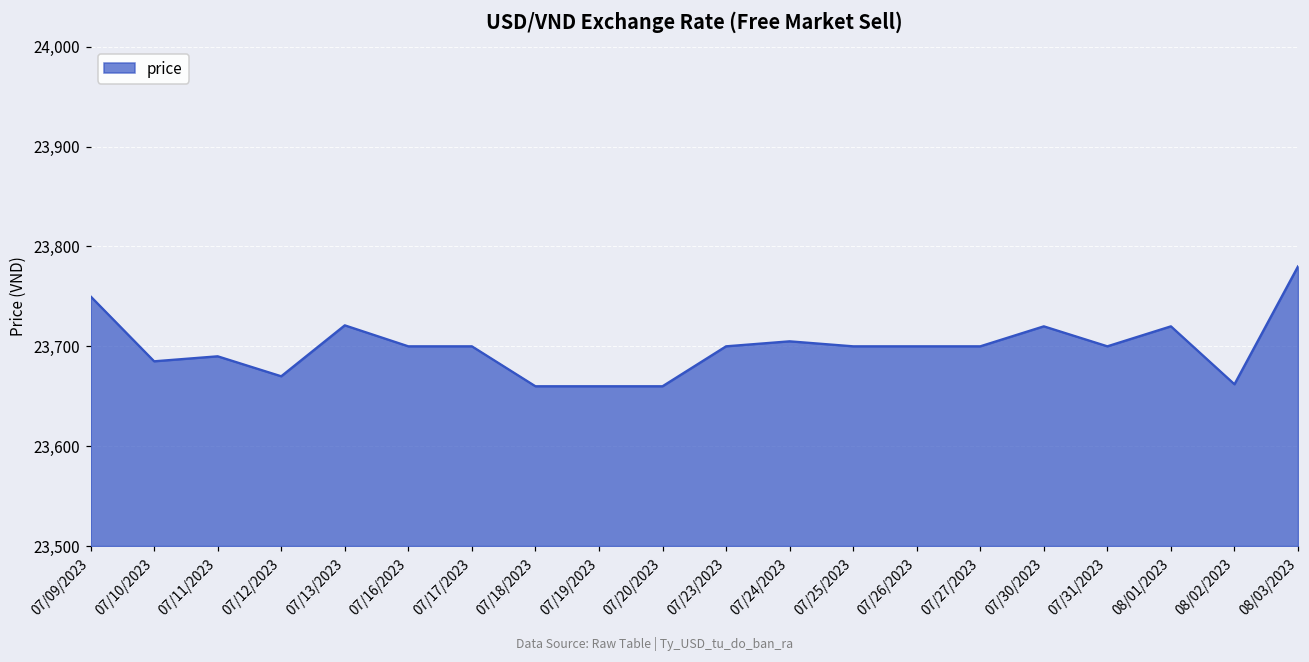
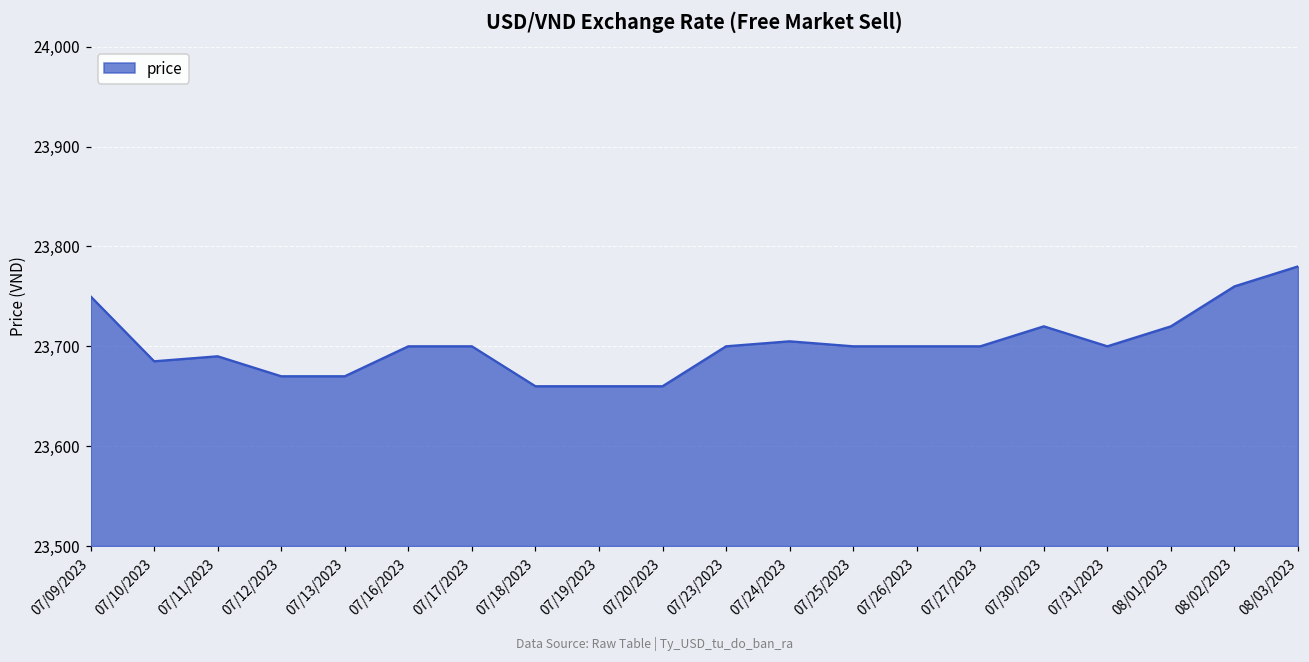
07/13/2023: 23,720 -> 23,670
08/02/2023: 23,660 -> 23,760
